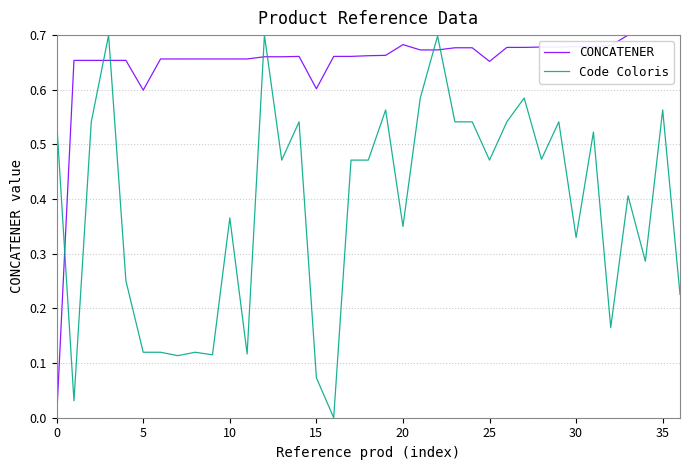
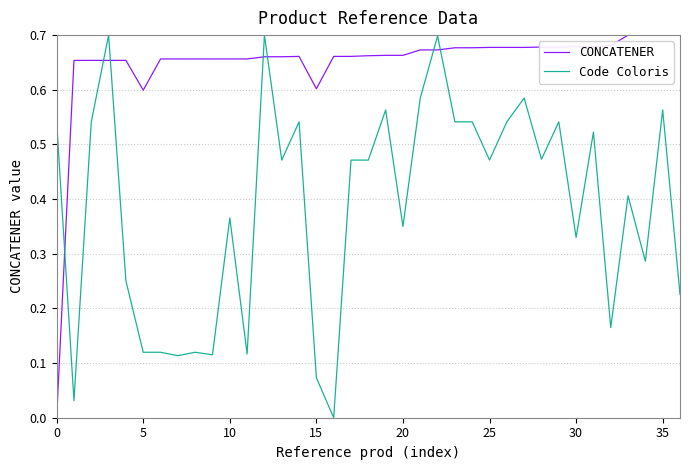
CONCATENER, 20: 0.68 -> 0.66
CONCATENER, 25: 0.65 -> 0.68
